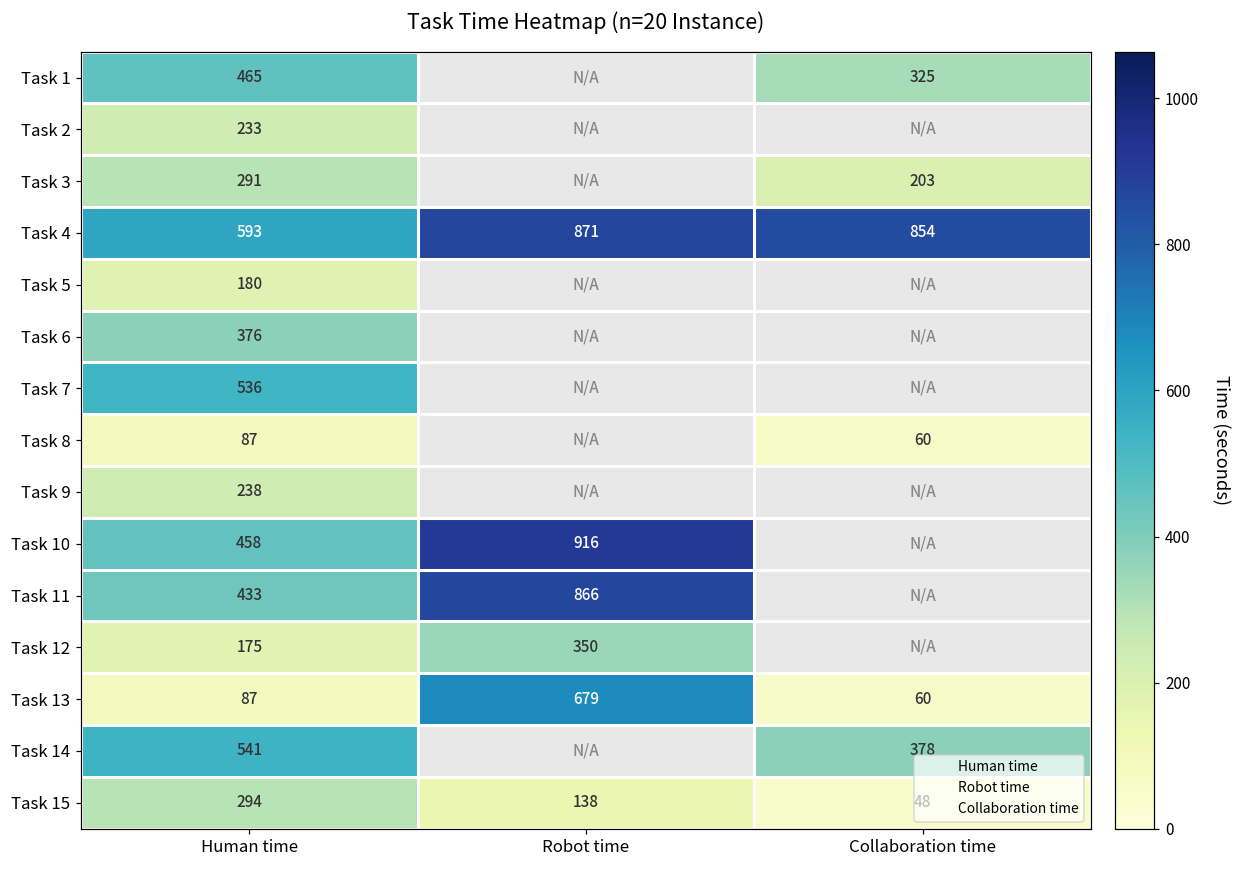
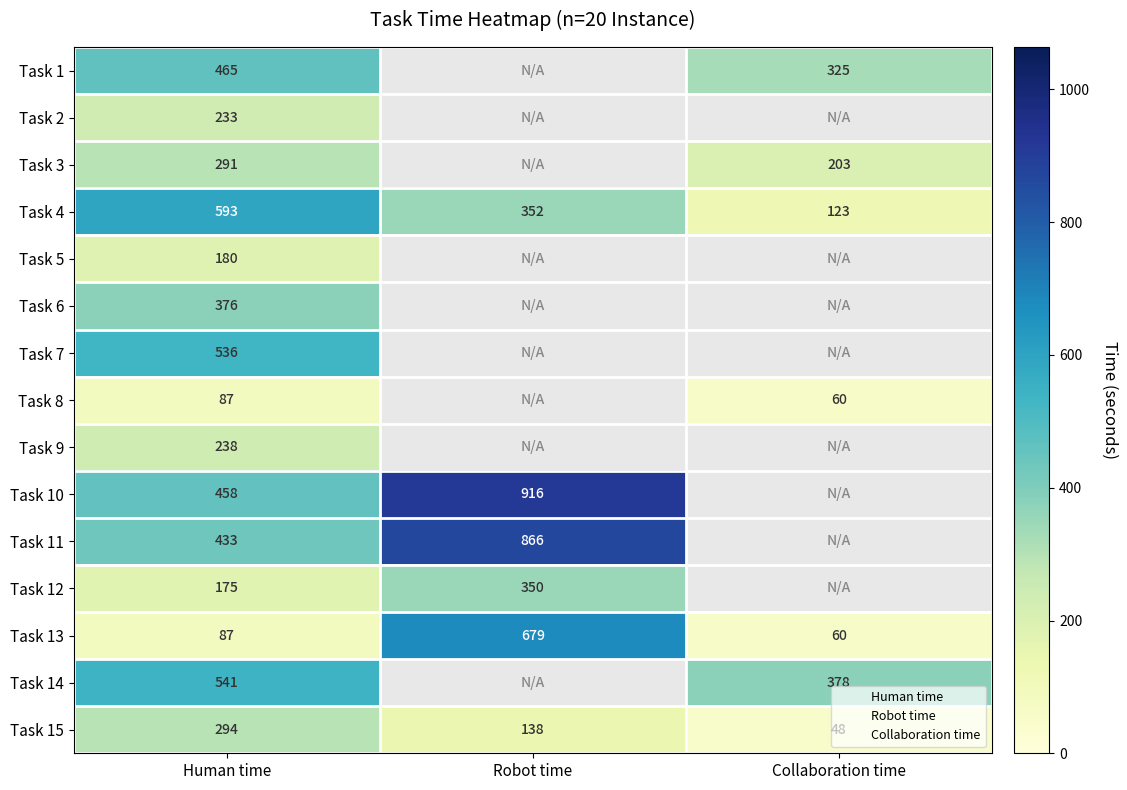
Task 4, Robot time: 871 -> 352
Task 4, Collaboration time: 854 -> 123
